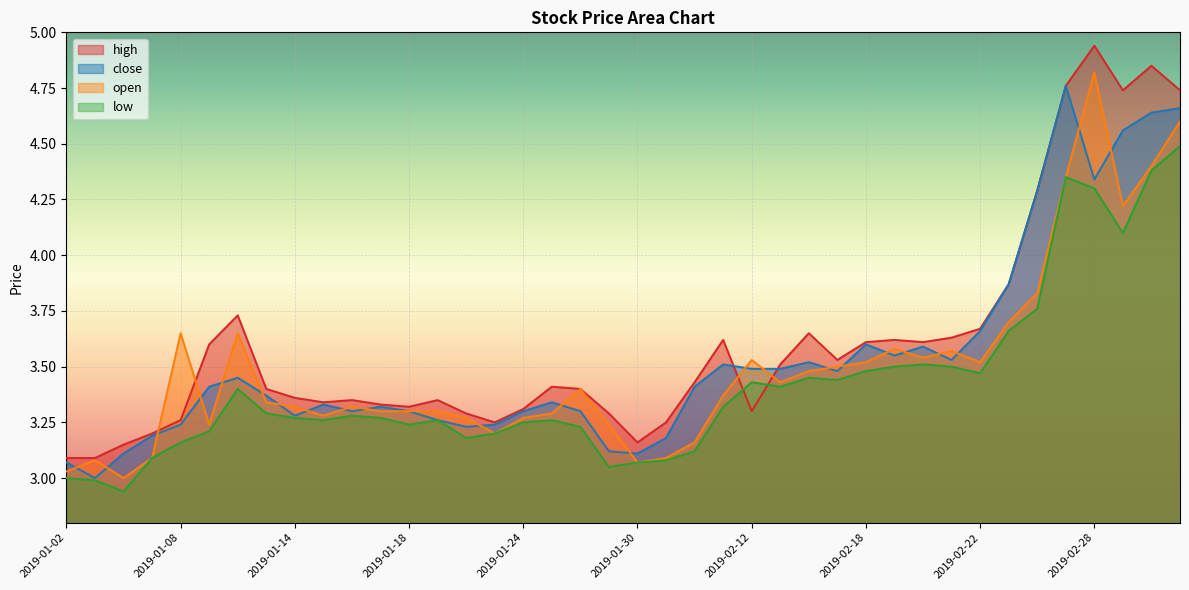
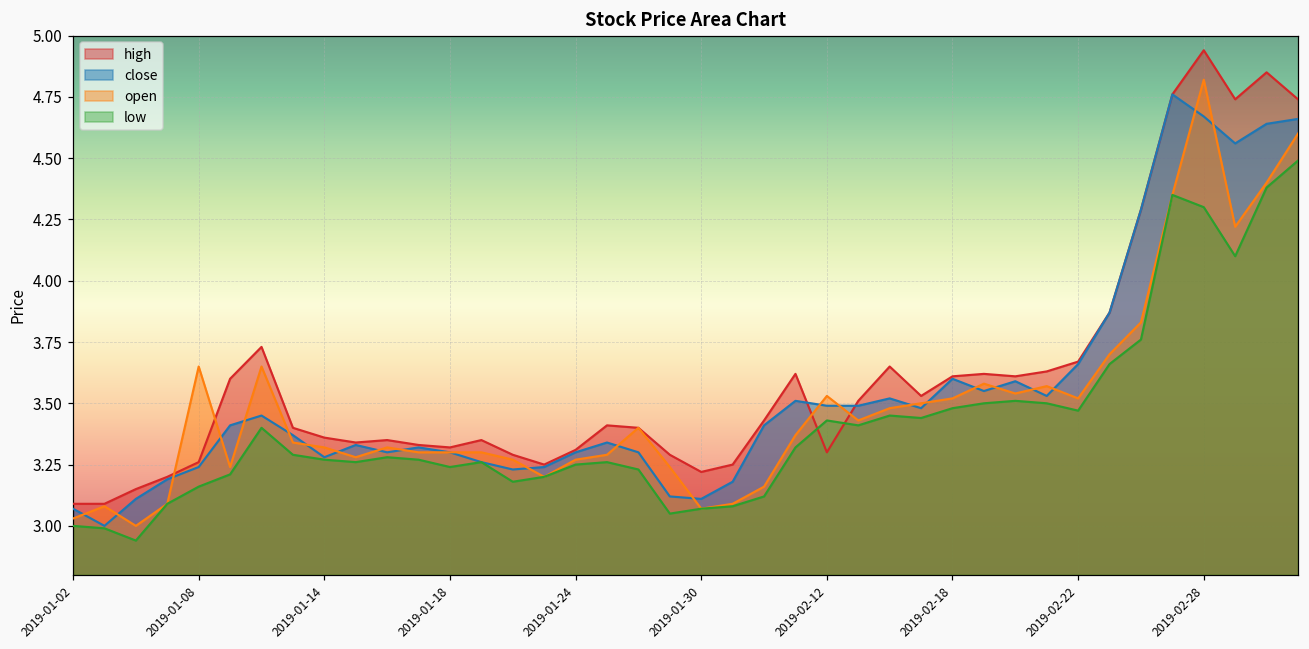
high, 2019-01-30: 3.16 -> 3.22
close, 2019-02-28: 4.34 -> 4.67
